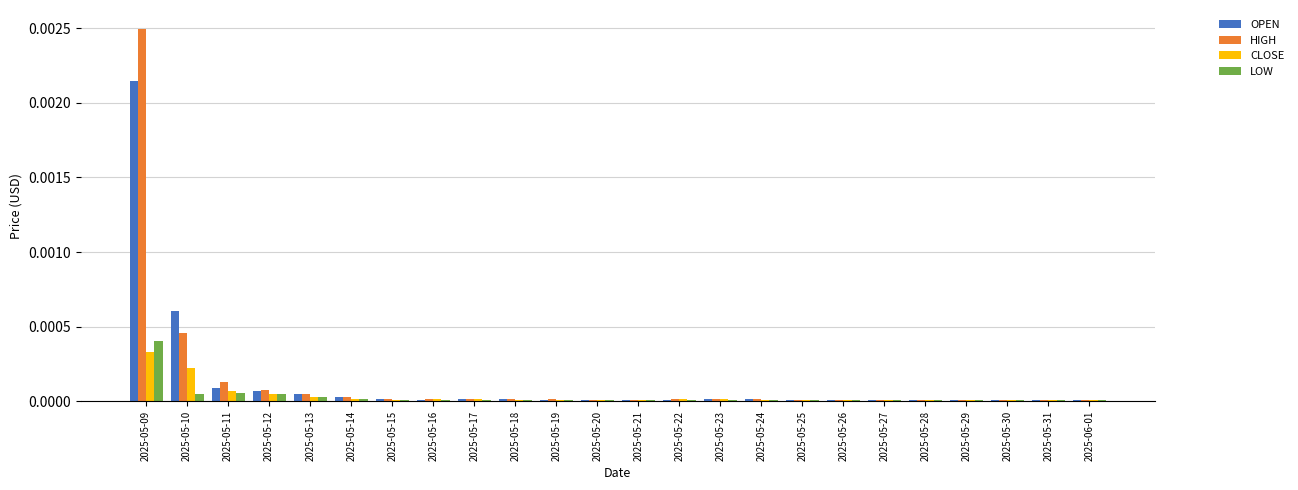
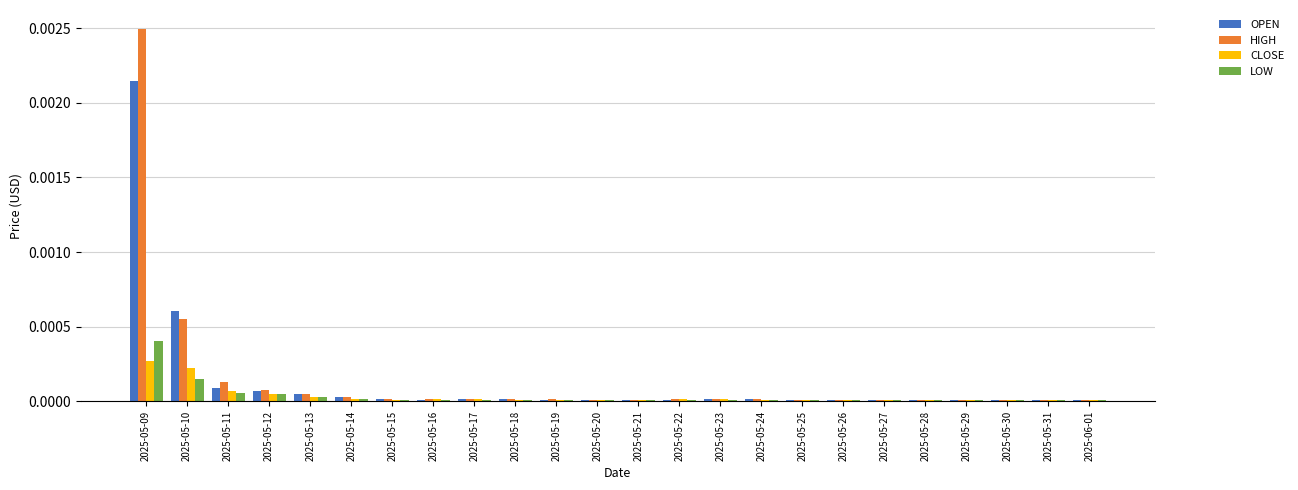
CLOSE, 2025-05-09: 0.00033 -> 0.00027
HIGH, 2025-05-10: 0.00046 -> 0.00055
LOW, 2025-05-10: 0.00005 -> 0.00015
